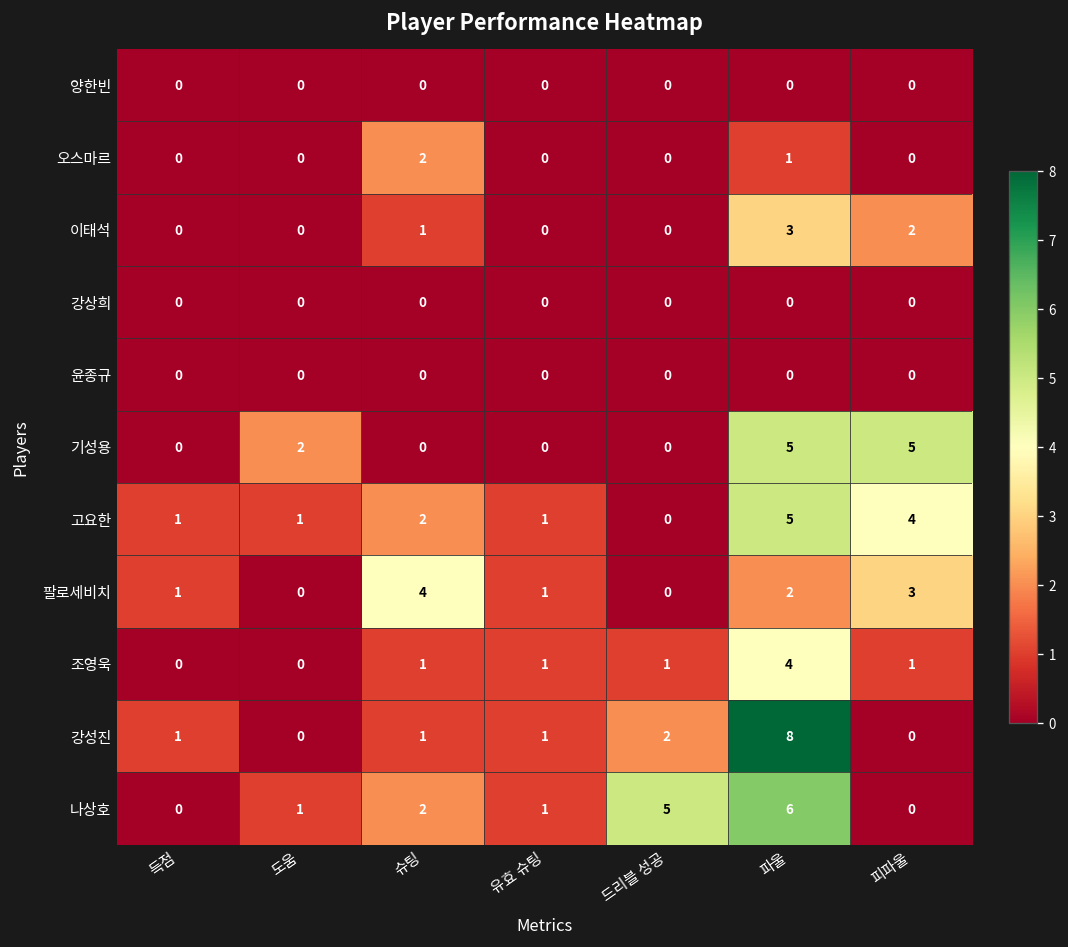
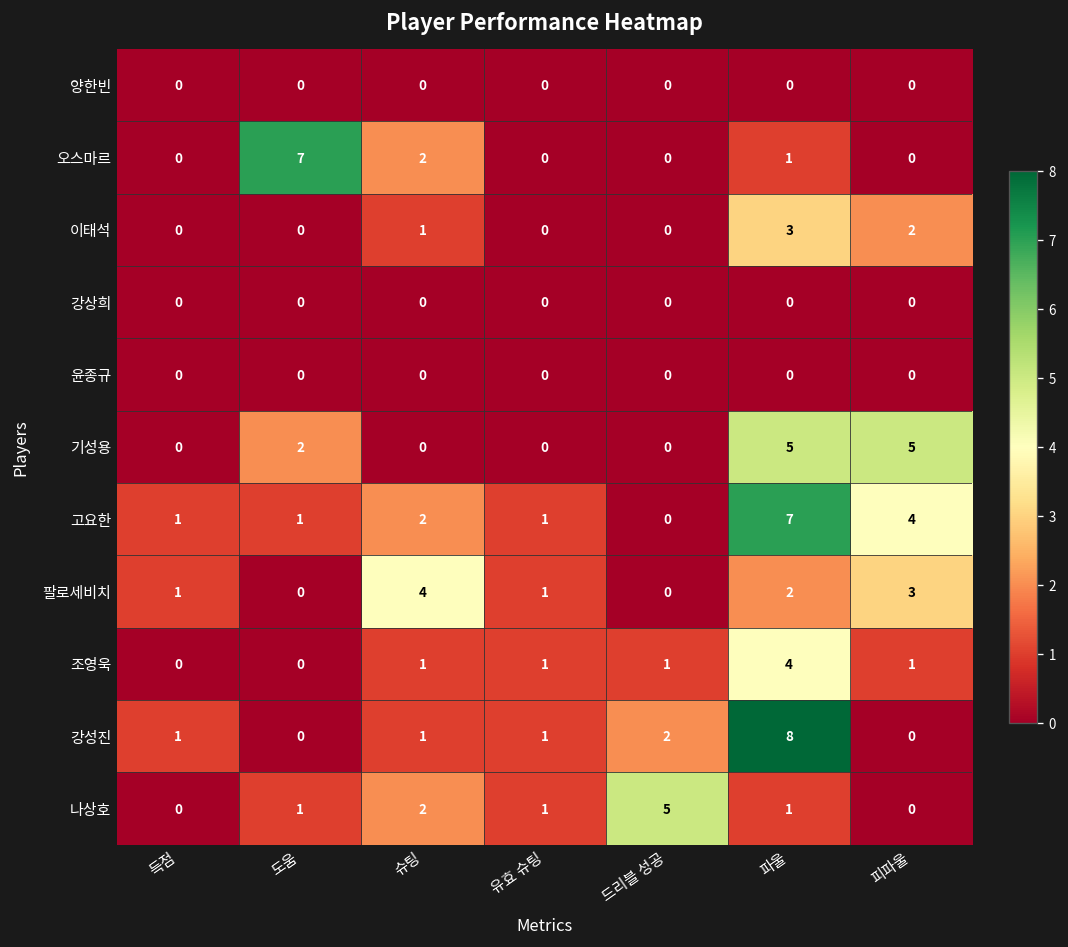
오스마르, 도움: 0 -> 7
고요한, 파울: 5 -> 7
나상호, 파울: 6 -> 1
